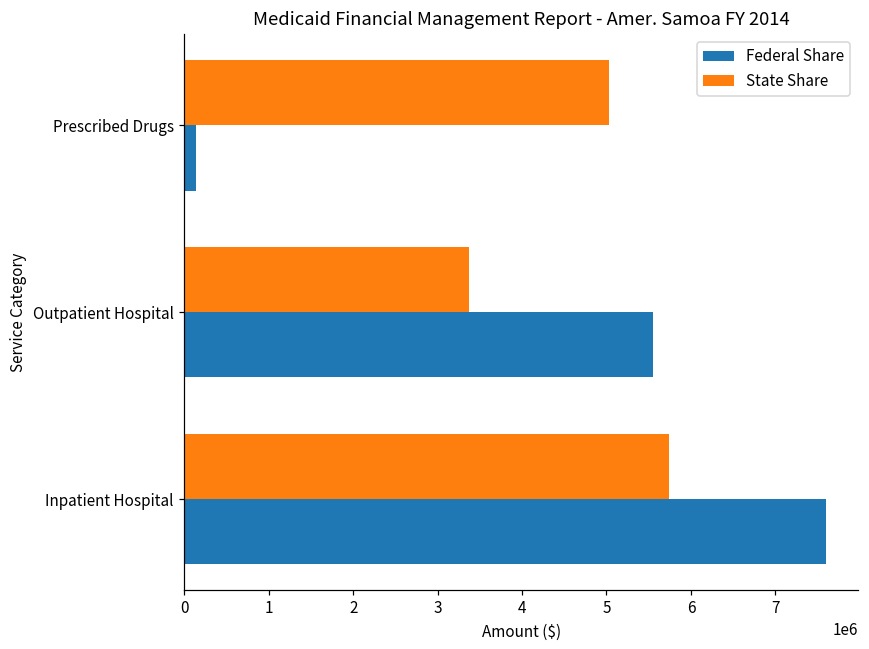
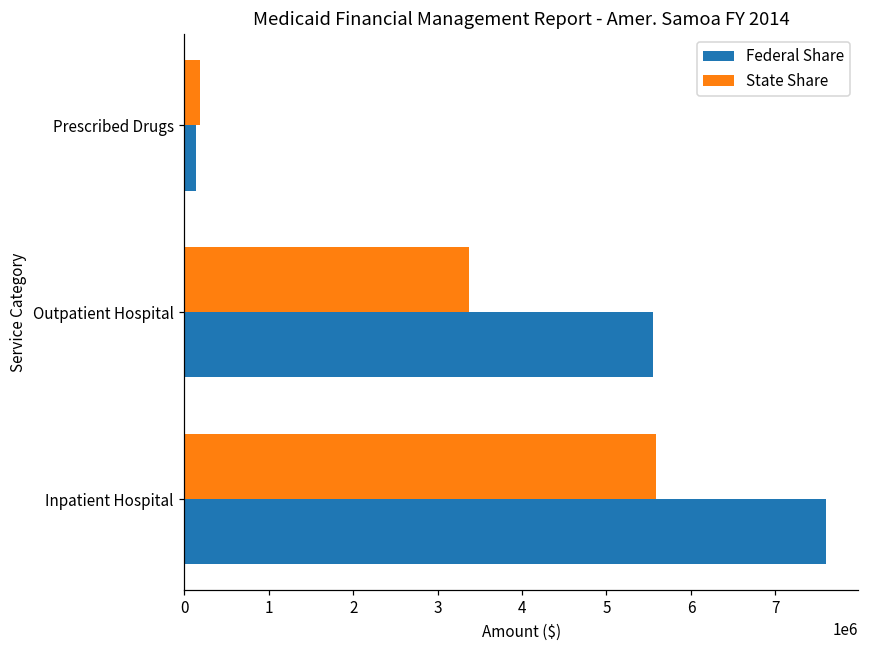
State Share, Prescribed Drugs: 5000000 -> 200000
State Share, Inpatient Hospital: 5700000 -> 5600000
